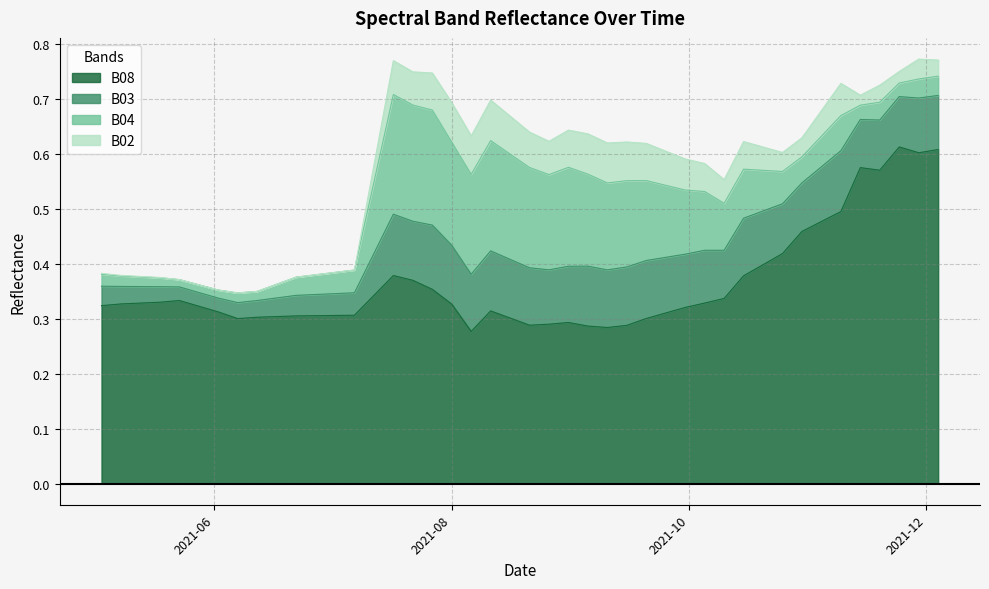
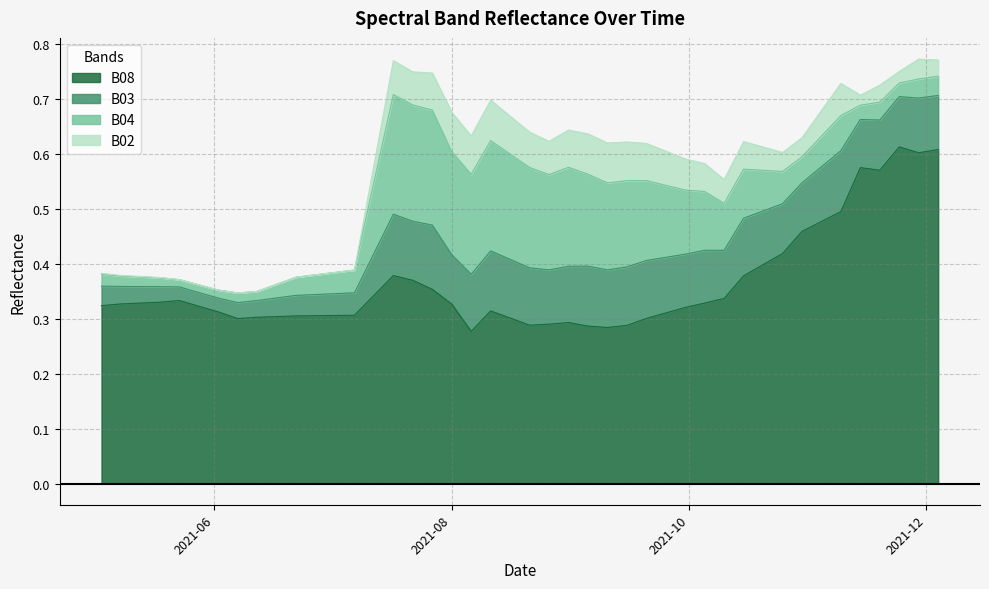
B03, 2021-08: 0.11 -> 0.09
